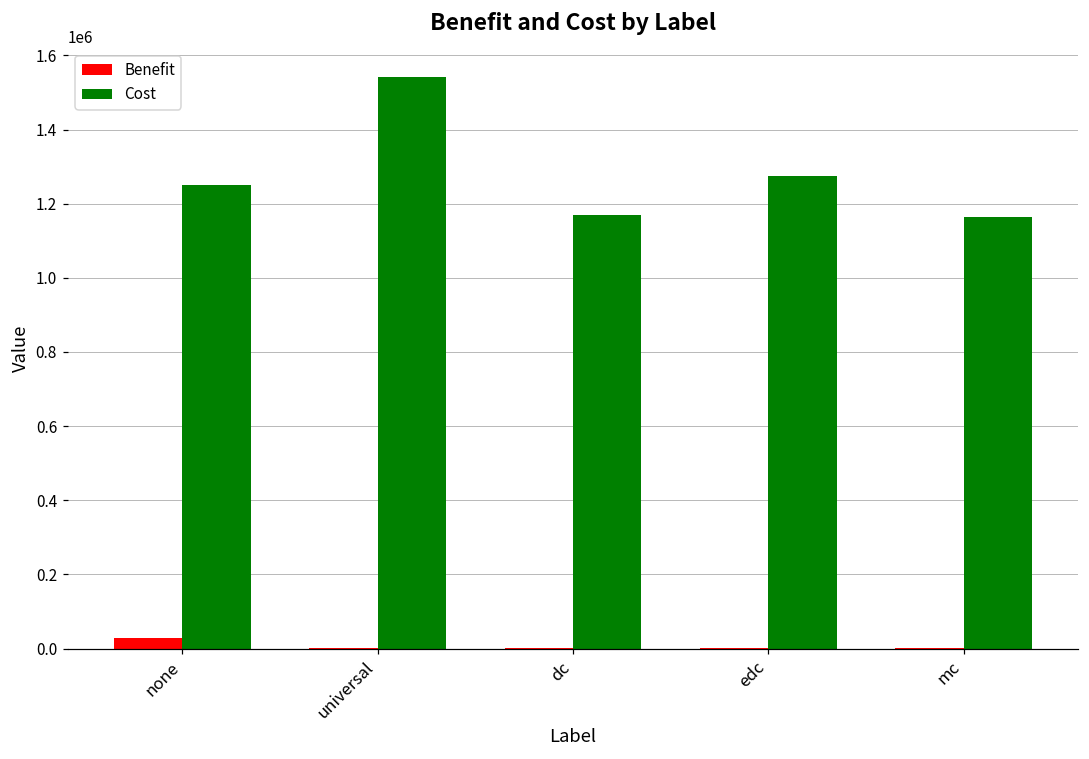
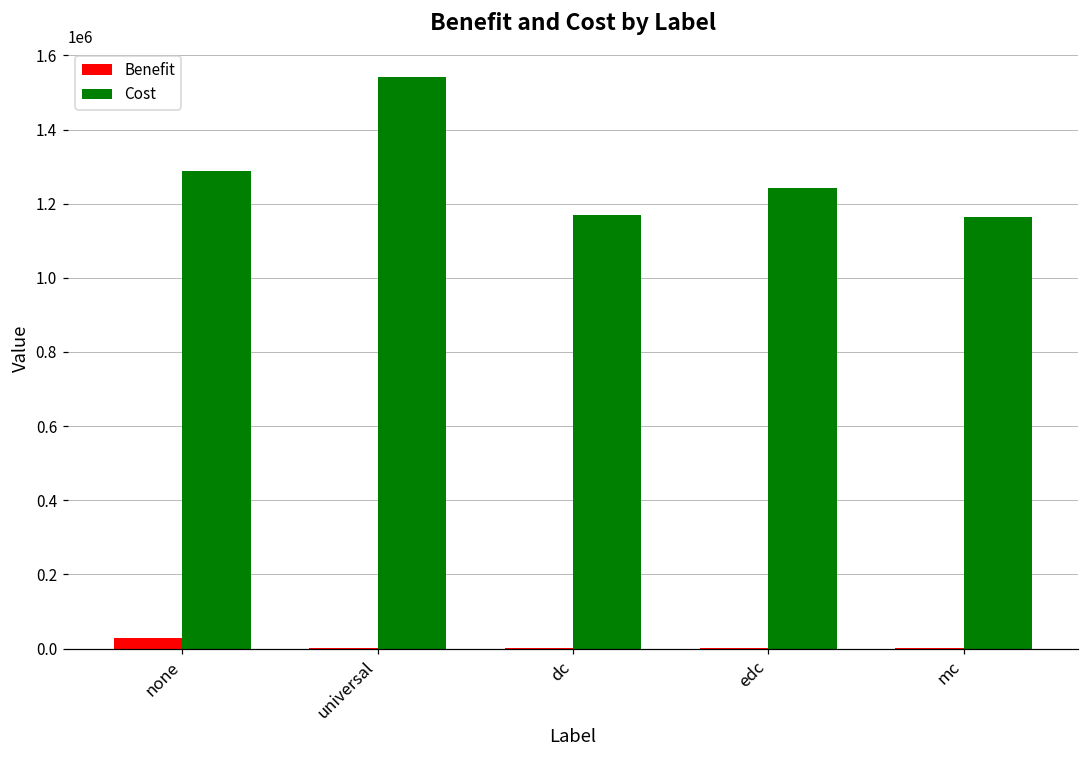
Cost, none: 1250000 -> 1290000
Cost, edc: 1280000 -> 1240000
